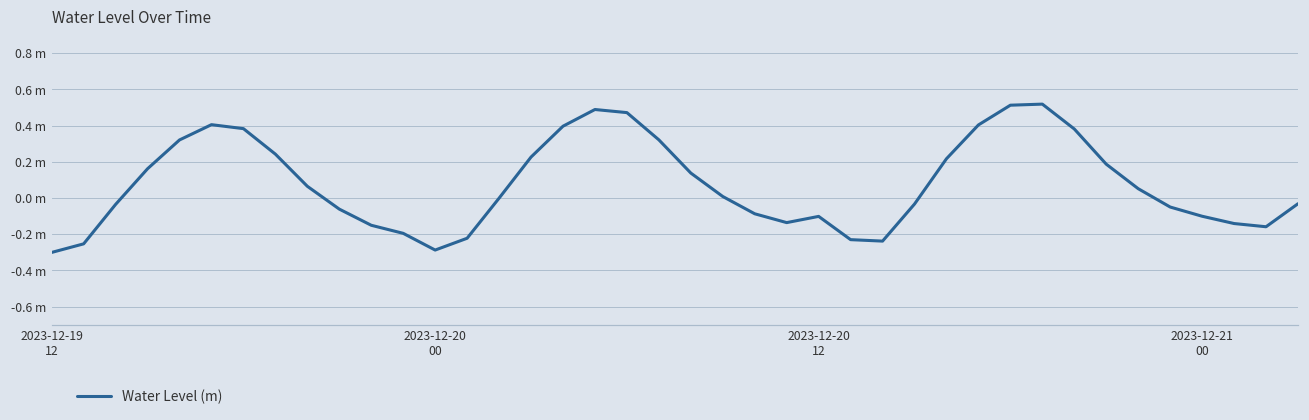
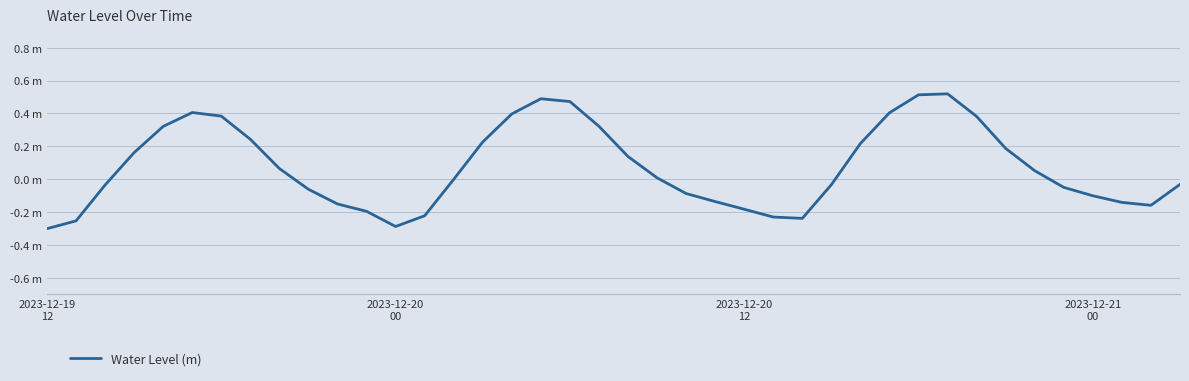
2023-12-20 12: -0.10 m -> -0.18 m
